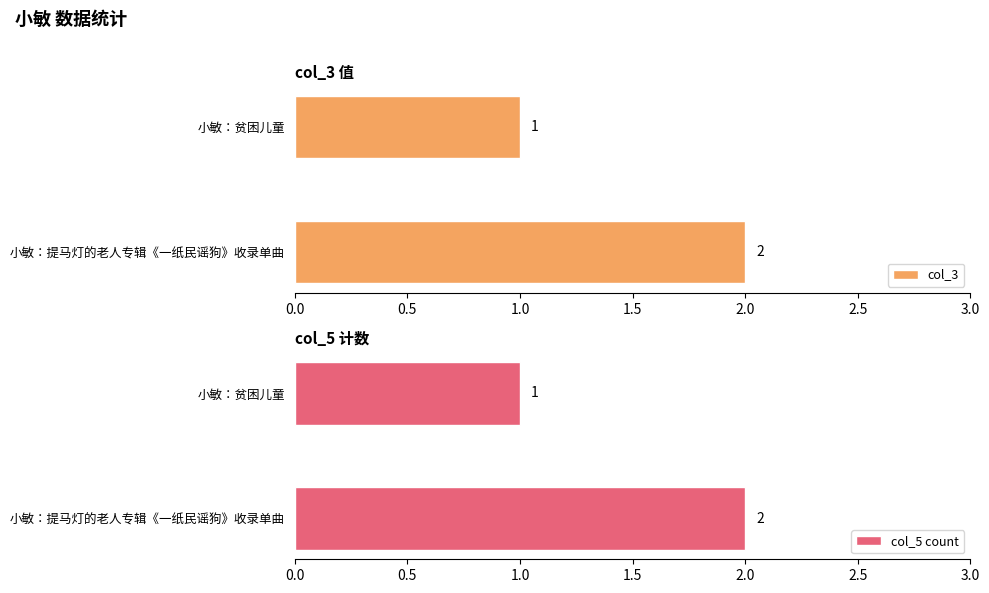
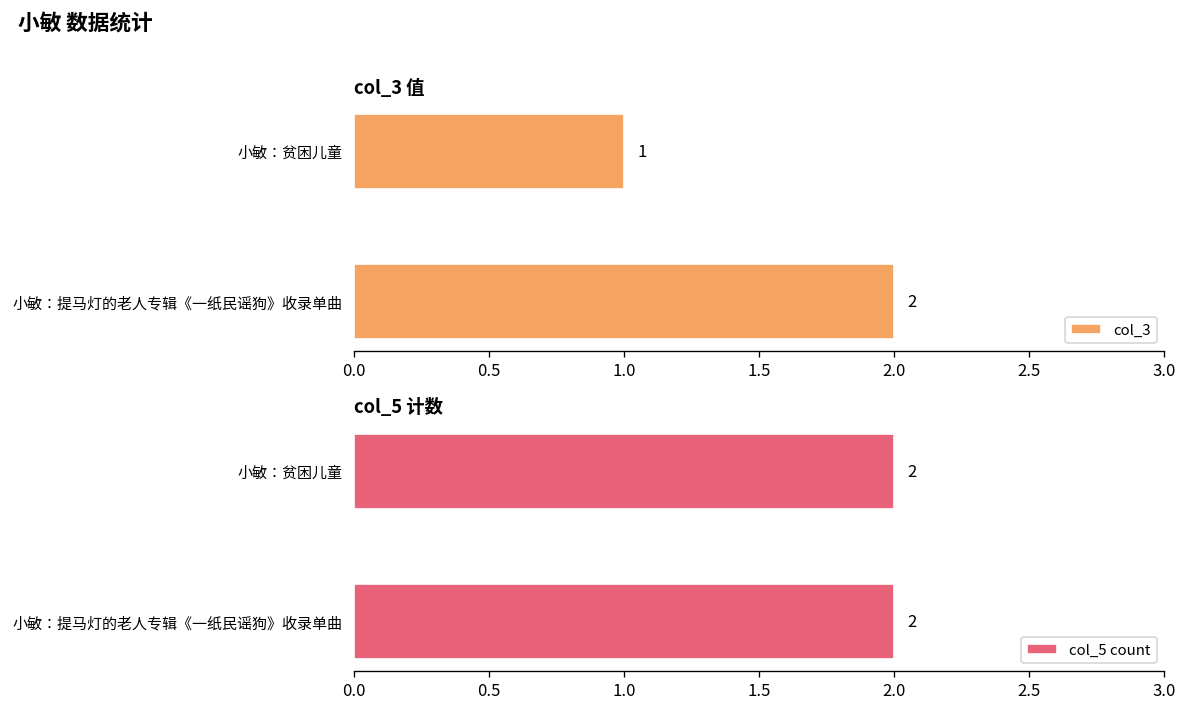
col_5 计数, 小敏：贫困儿童: 1 -> 2
